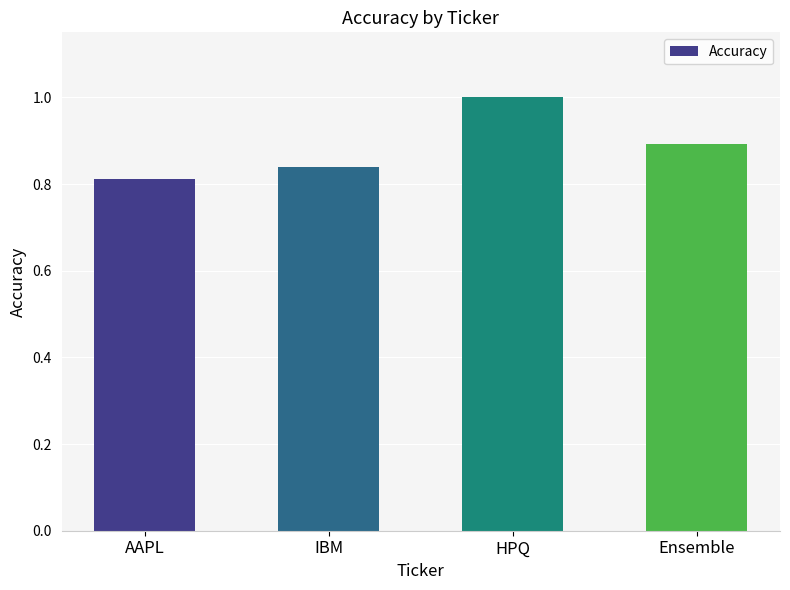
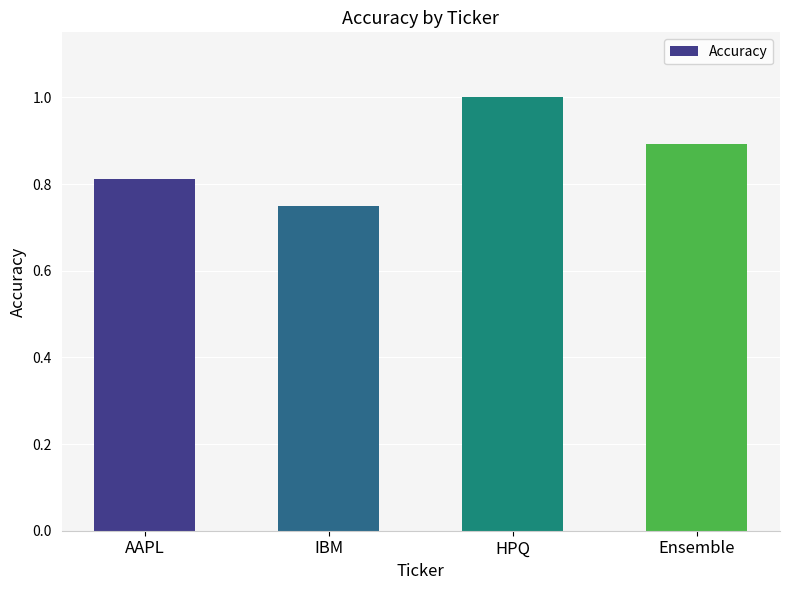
IBM: 0.84 -> 0.75
